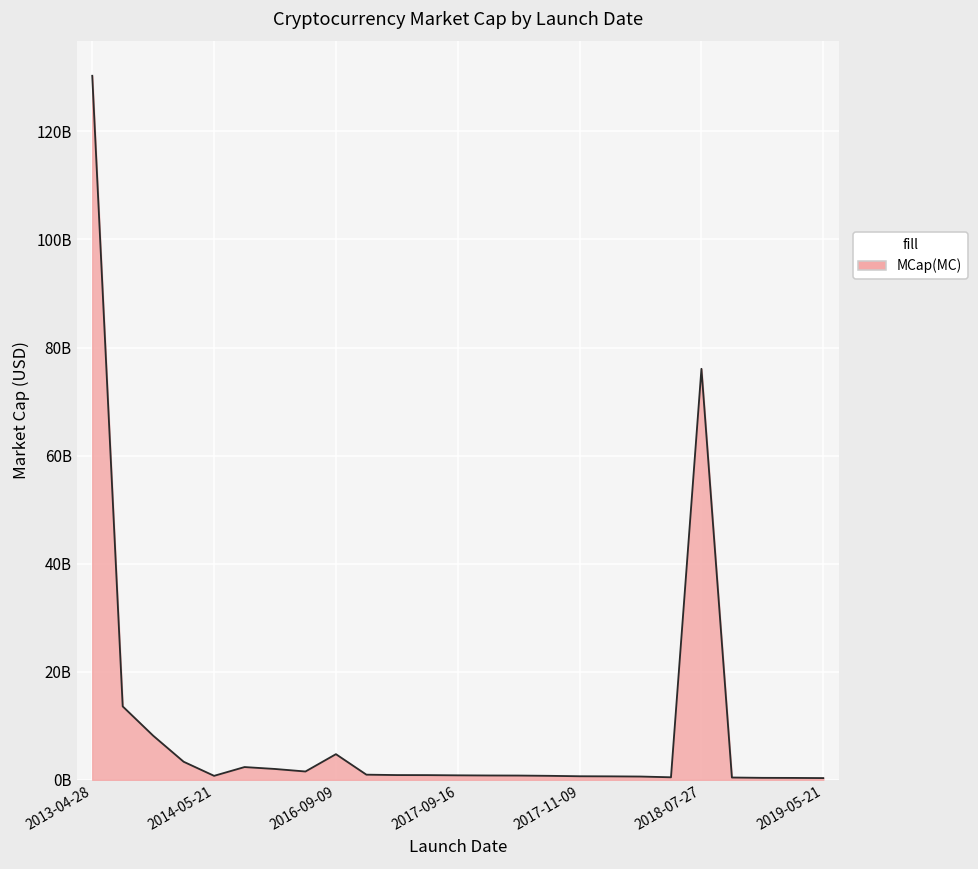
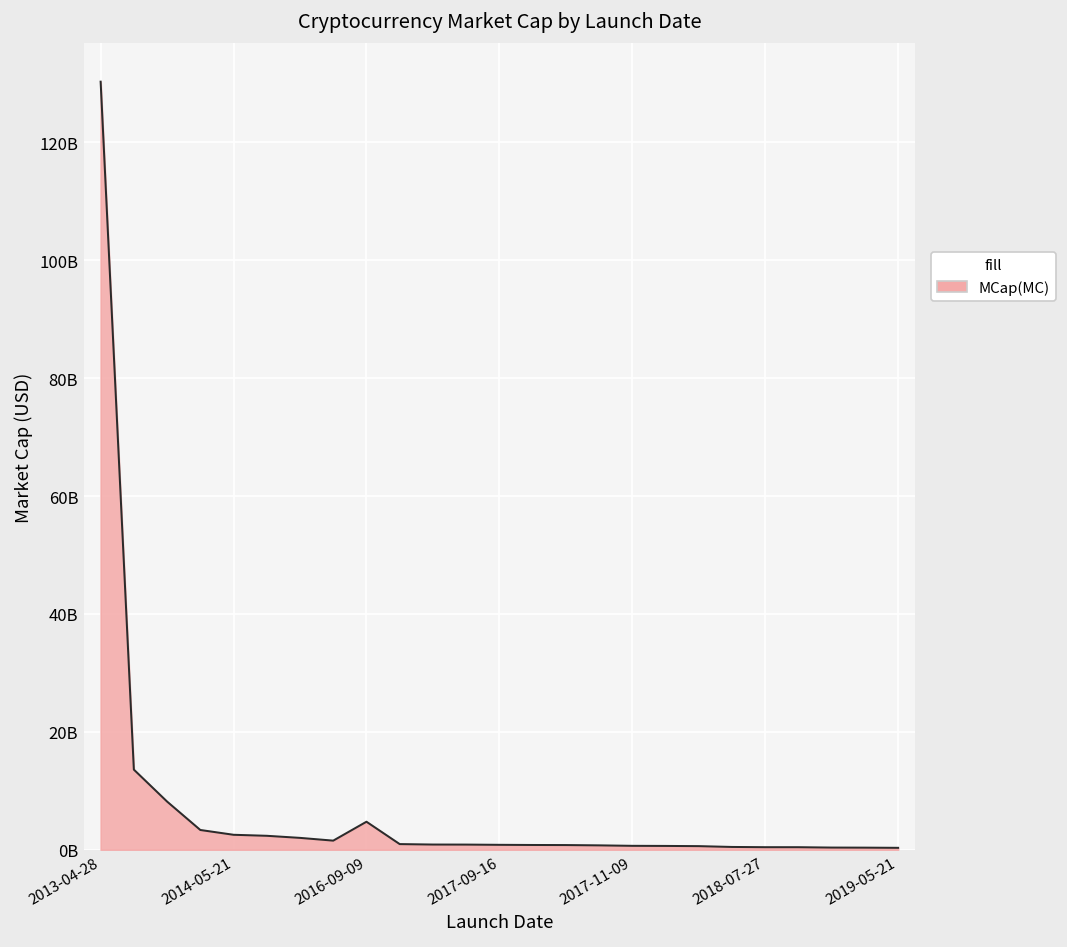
2014-05-21: 1000000000 -> 3000000000
2018-07-27: 76000000000 -> 0
